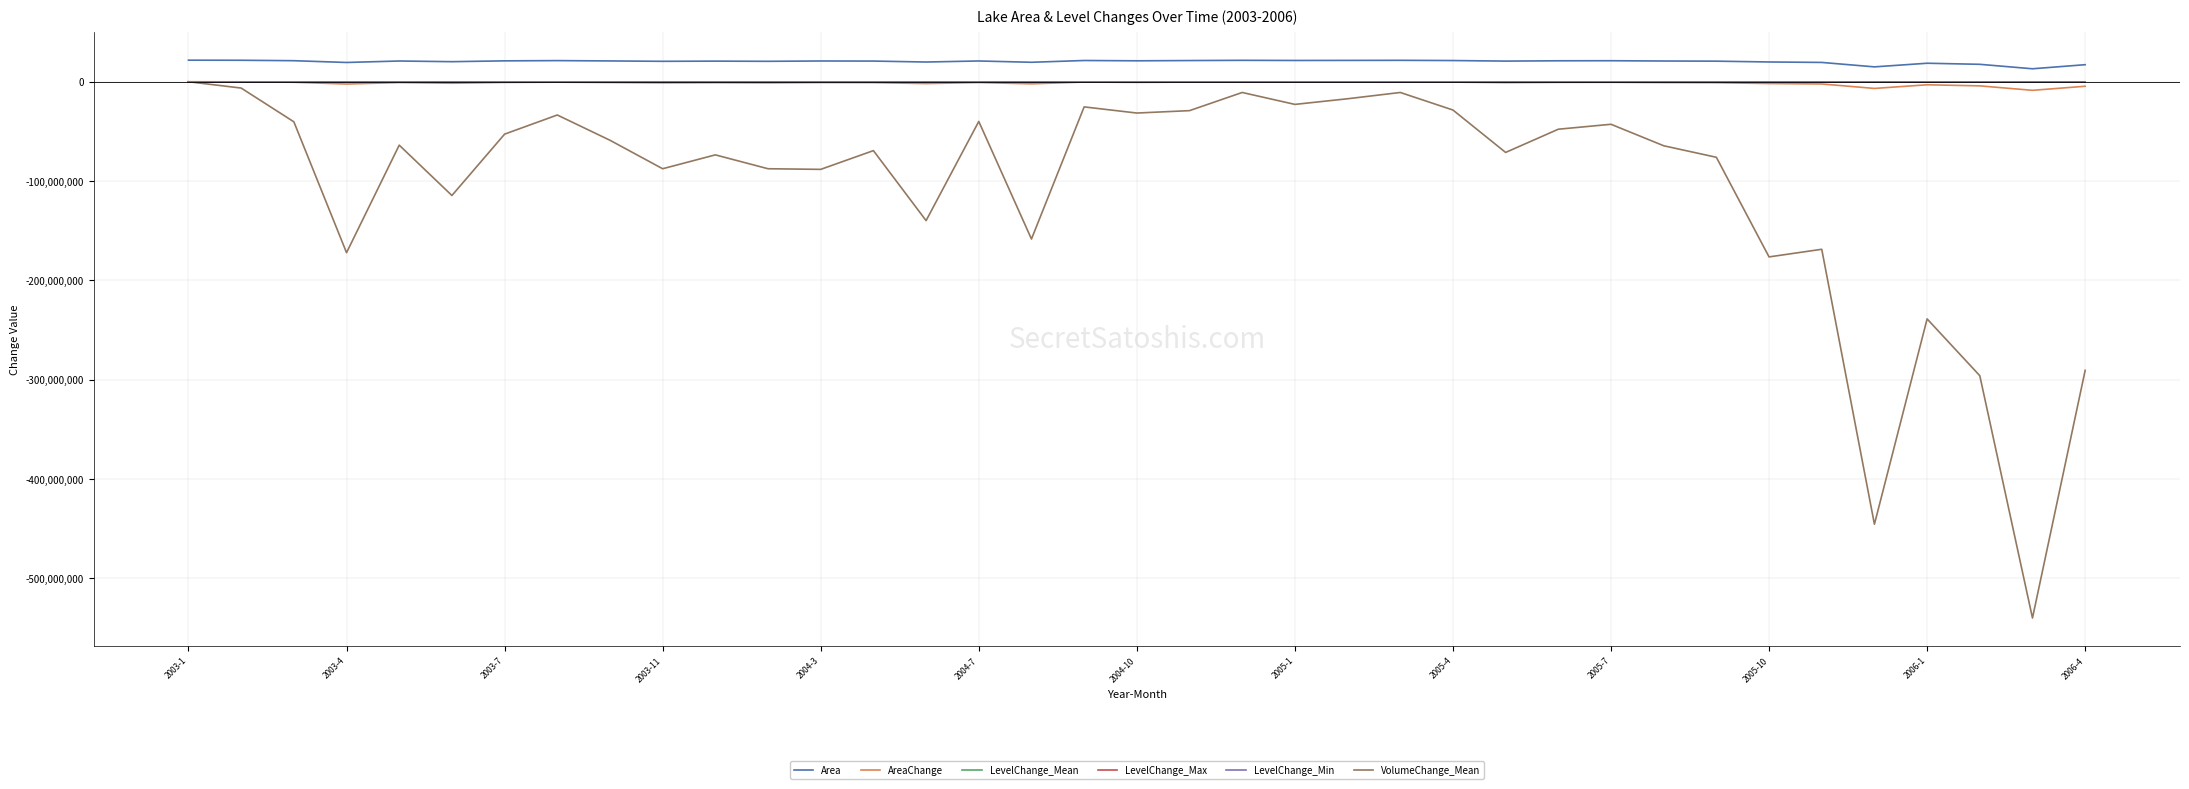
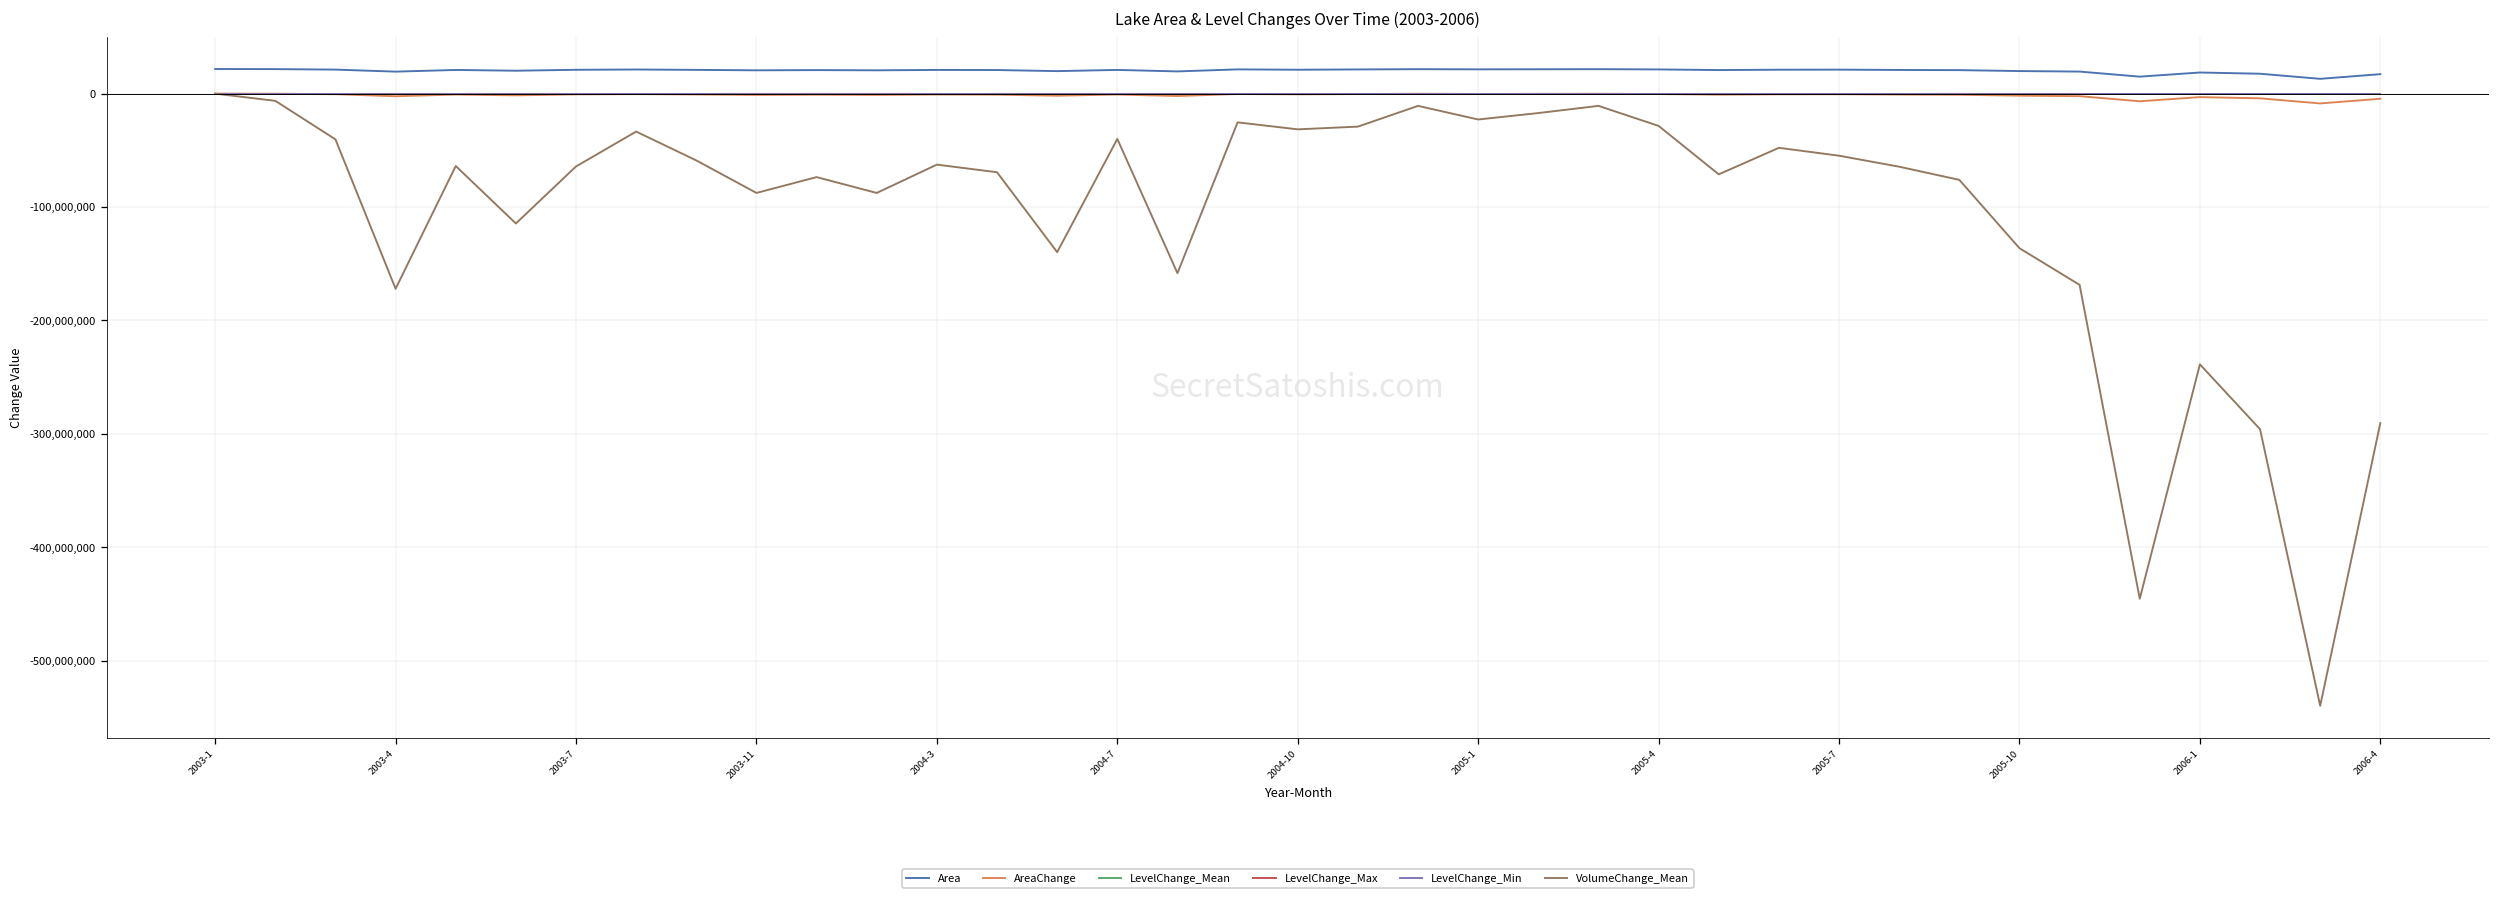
VolumeChange_Mean, 2003-7: -50,000,000 -> -60,000,000
VolumeChange_Mean, 2004-3: -90,000,000 -> -60,000,000
VolumeChange_Mean, 2005-7: -40,000,000 -> -50,000,000
VolumeChange_Mean, 2005-10: -180,000,000 -> -140,000,000
